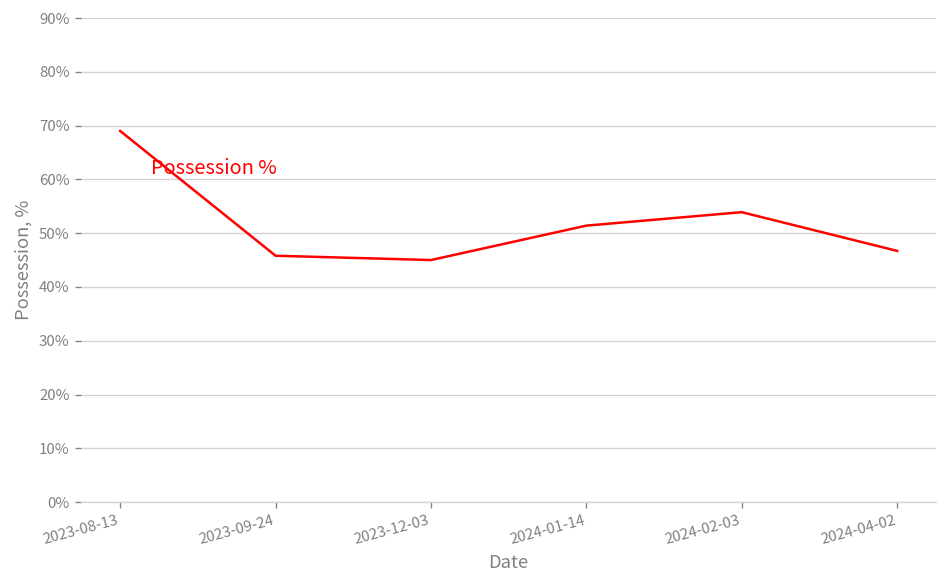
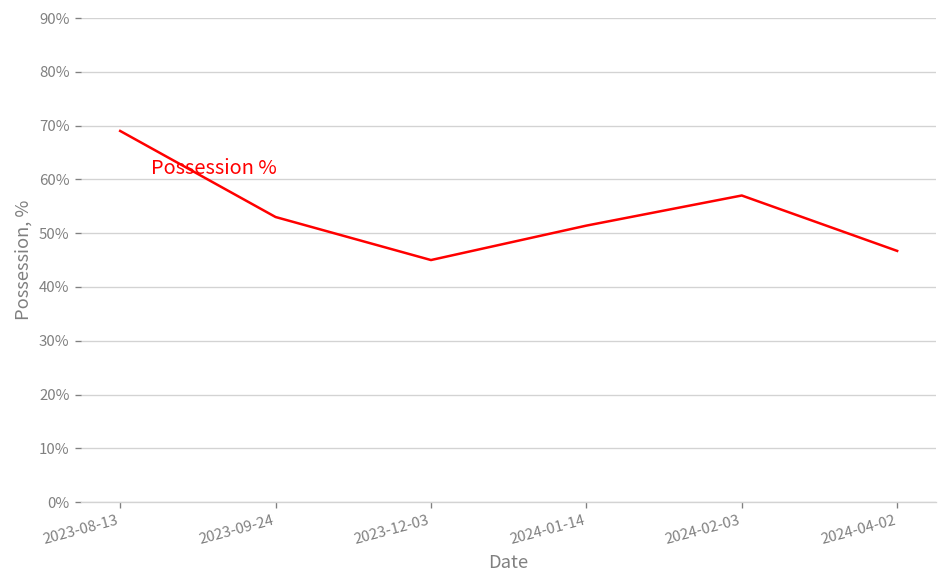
2023-09-24: 46% -> 53%
2024-02-03: 54% -> 57%
